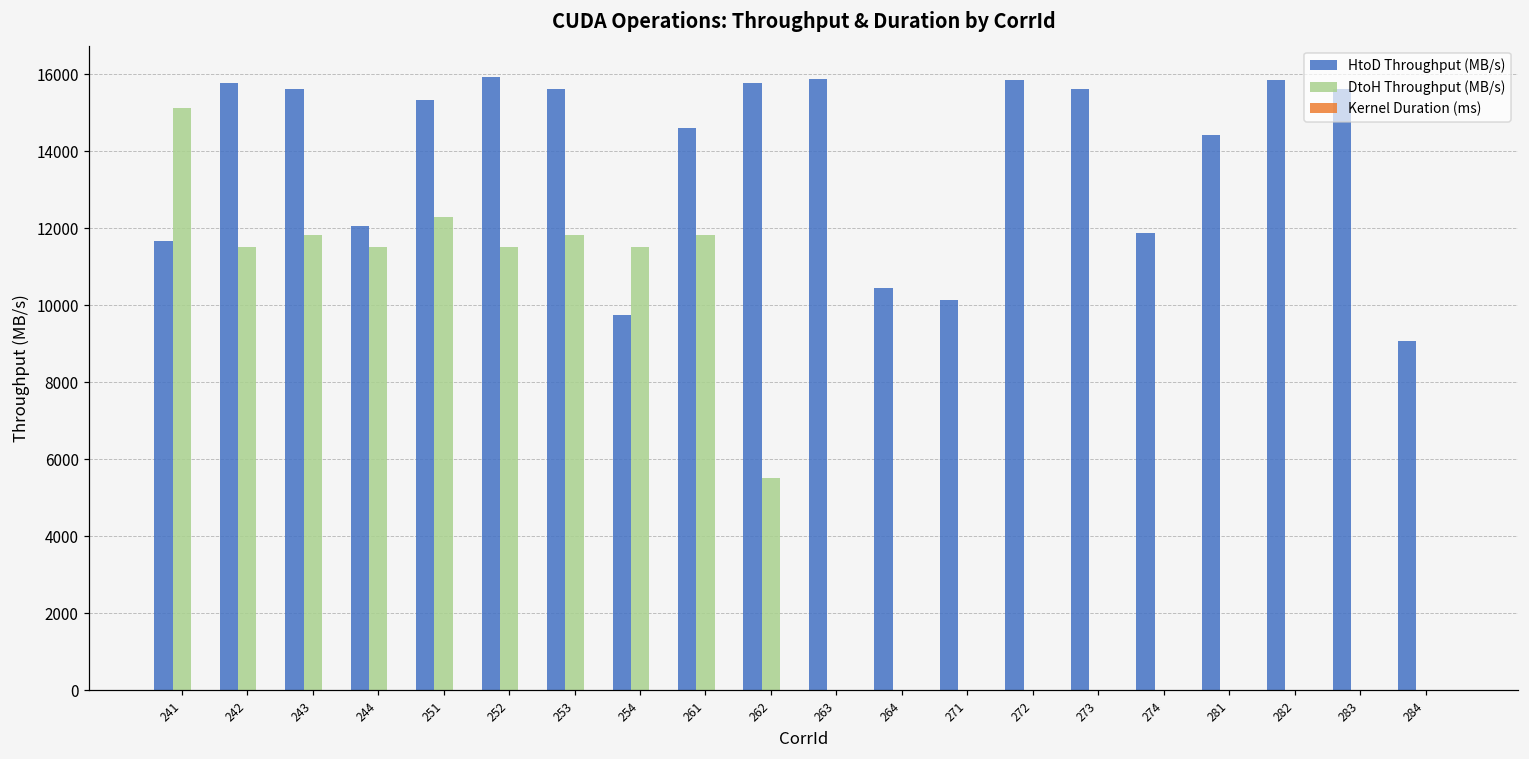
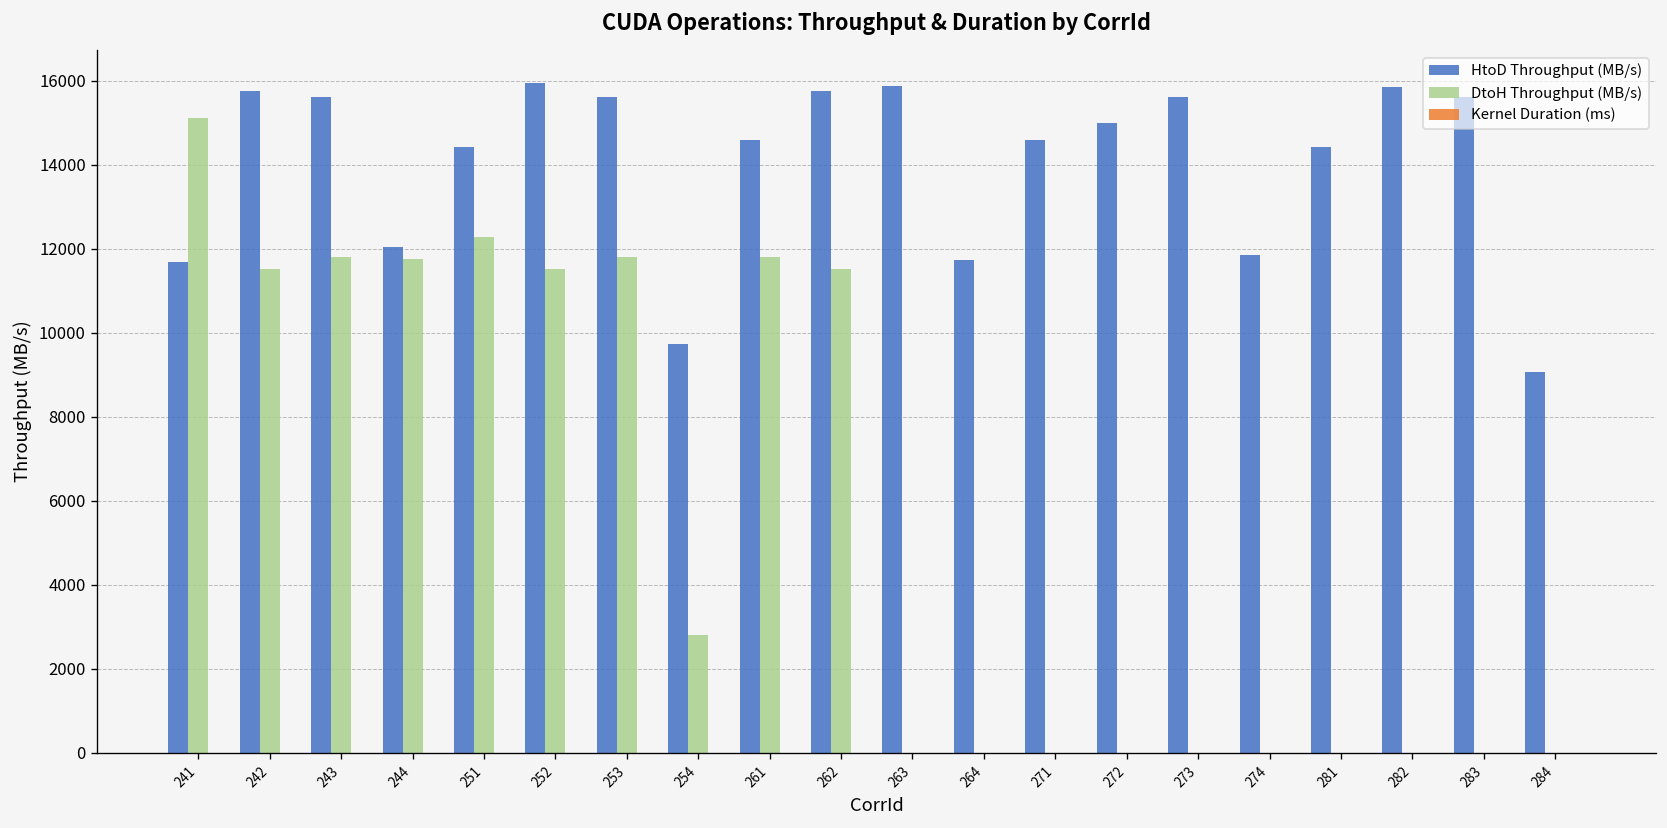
DtoH Throughput (MB/s), 244: 11500 -> 11800
HtoD Throughput (MB/s), 251: 15300 -> 14400
DtoH Throughput (MB/s), 254: 11500 -> 2800
DtoH Throughput (MB/s), 262: 5500 -> 11500
HtoD Throughput (MB/s), 264: 10400 -> 11700
HtoD Throughput (MB/s), 271: 10100 -> 14600
HtoD Throughput (MB/s), 272: 15900 -> 15000
